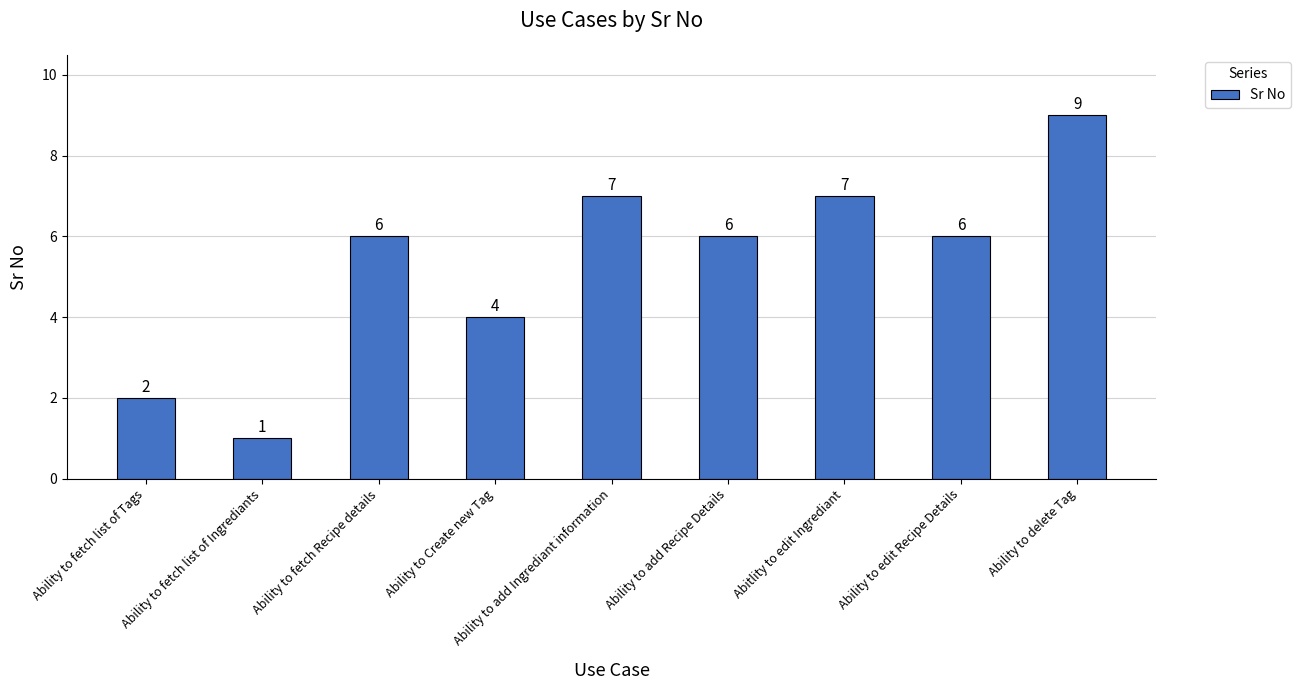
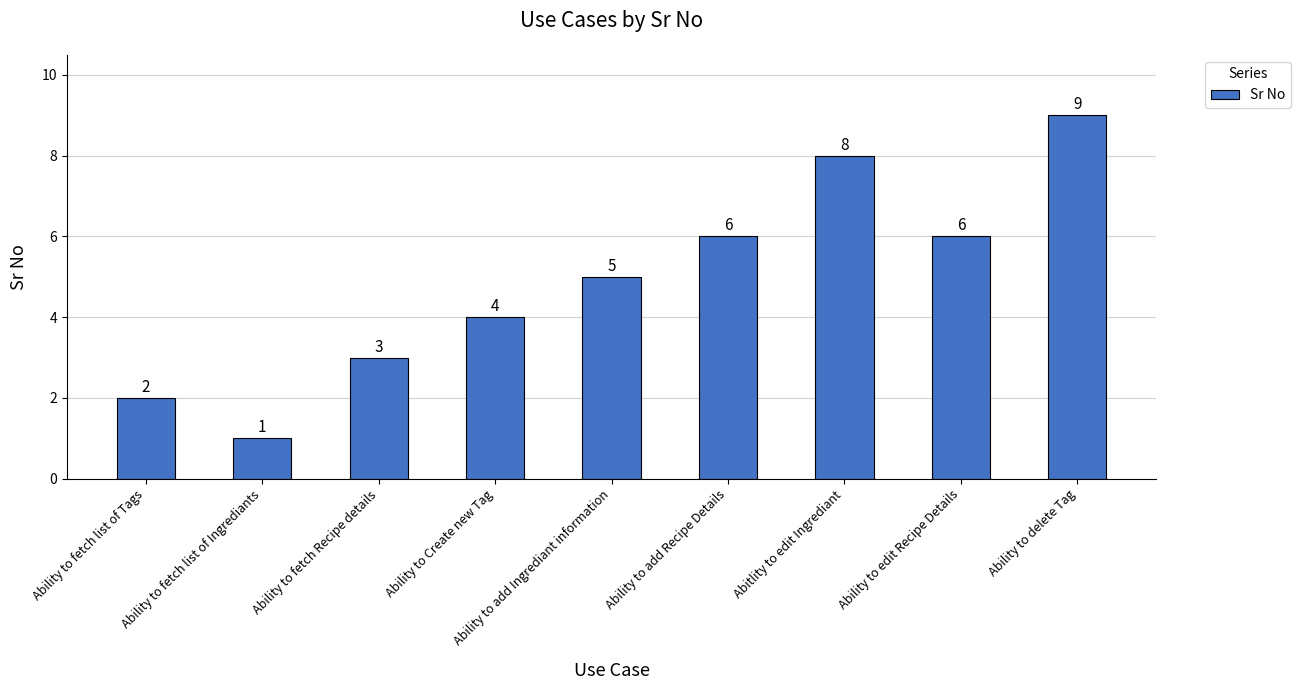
Ability to fetch Recipe details: 6 -> 3
Ability to add Ingrediant information: 7 -> 5
Abitlity to edit Ingrediant: 7 -> 8
